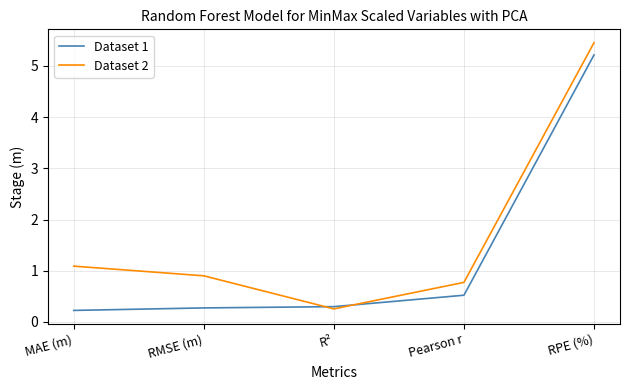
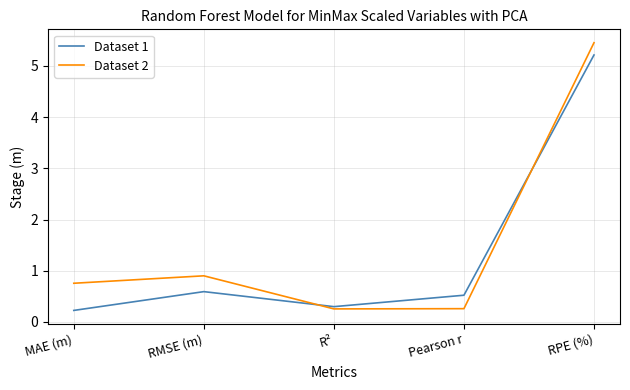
Dataset 2, MAE (m): 1.1 -> 0.8
Dataset 1, RMSE (m): 0.3 -> 0.6
Dataset 2, Pearson r: 0.8 -> 0.3
